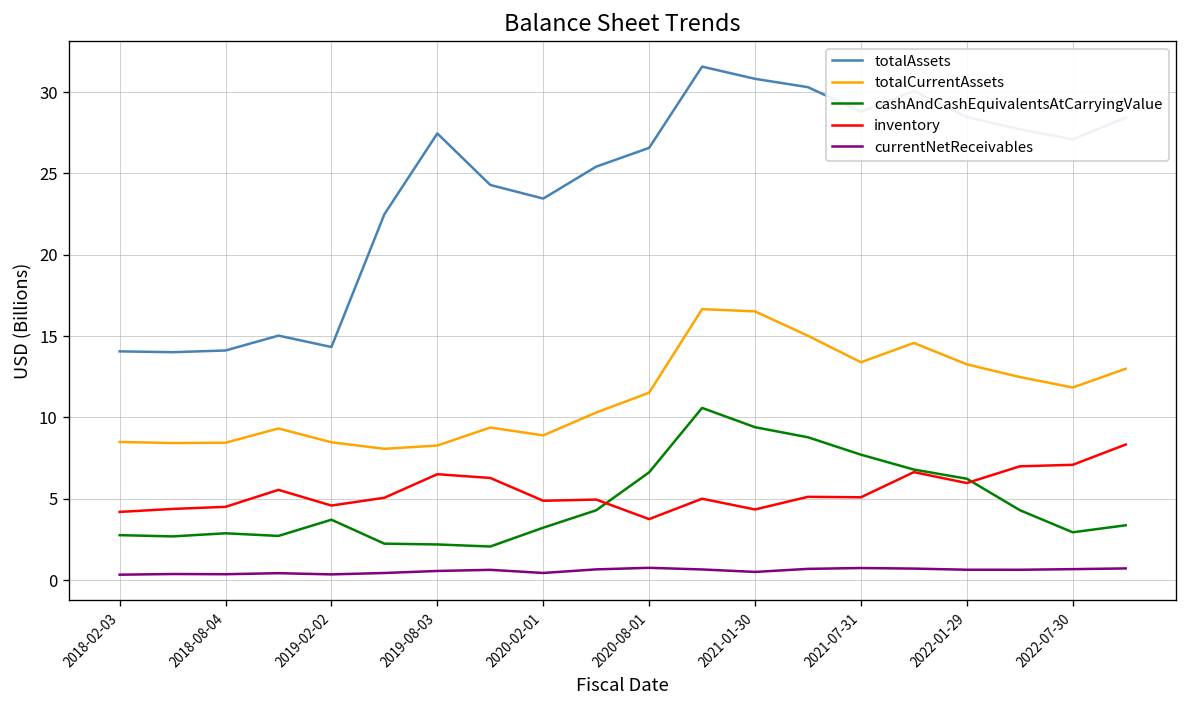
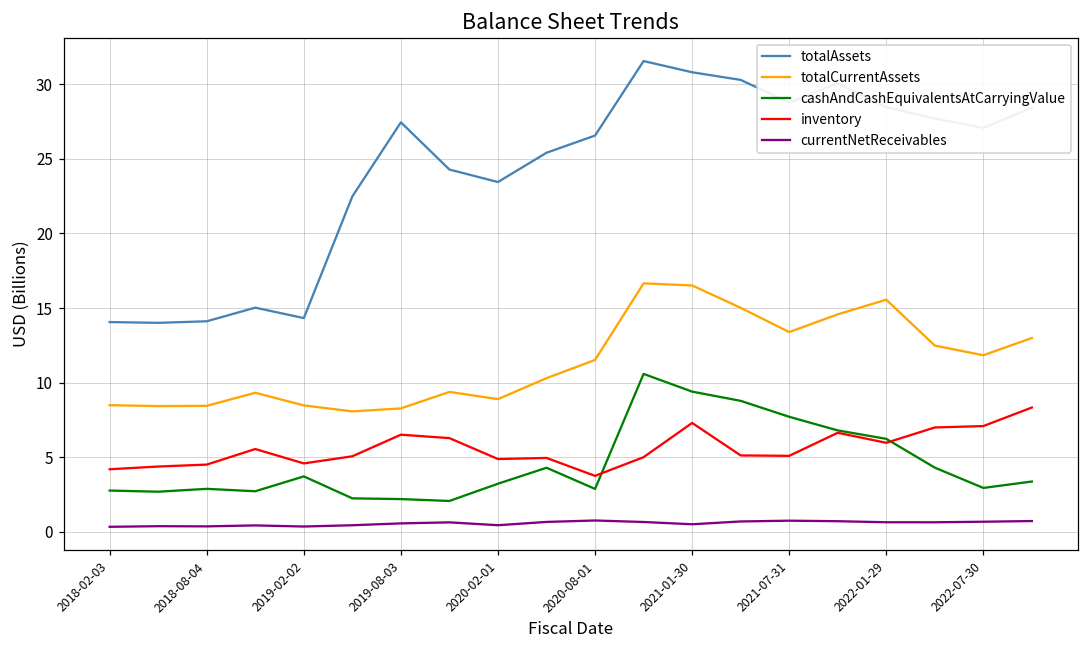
cashAndCashEquivalentsAtCarryingValue, 2020-08-01: 6.6 -> 2.9
inventory, 2021-01-30: 4.3 -> 7.3
totalCurrentAssets, 2022-01-29: 13.3 -> 15.6
